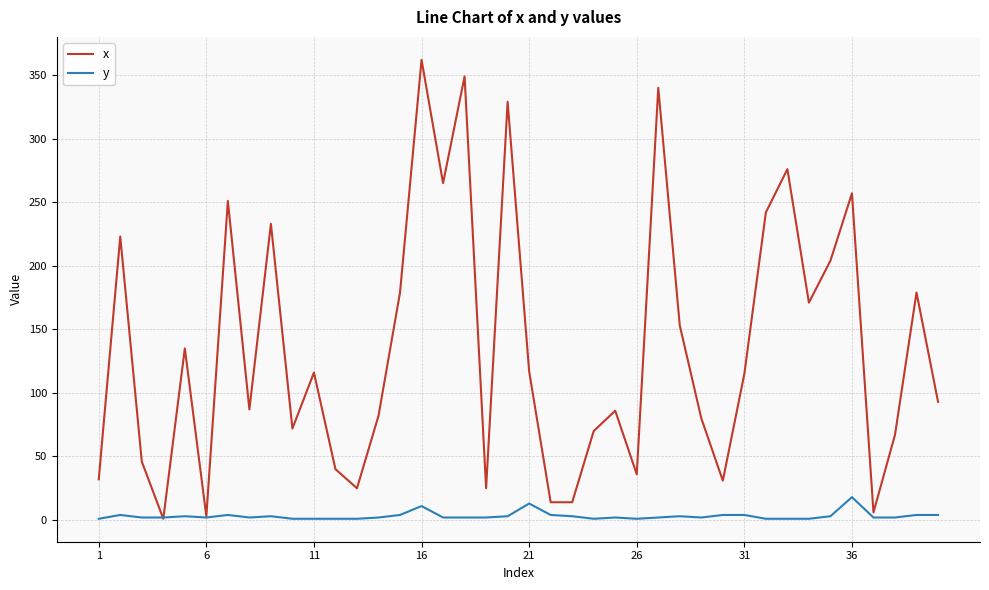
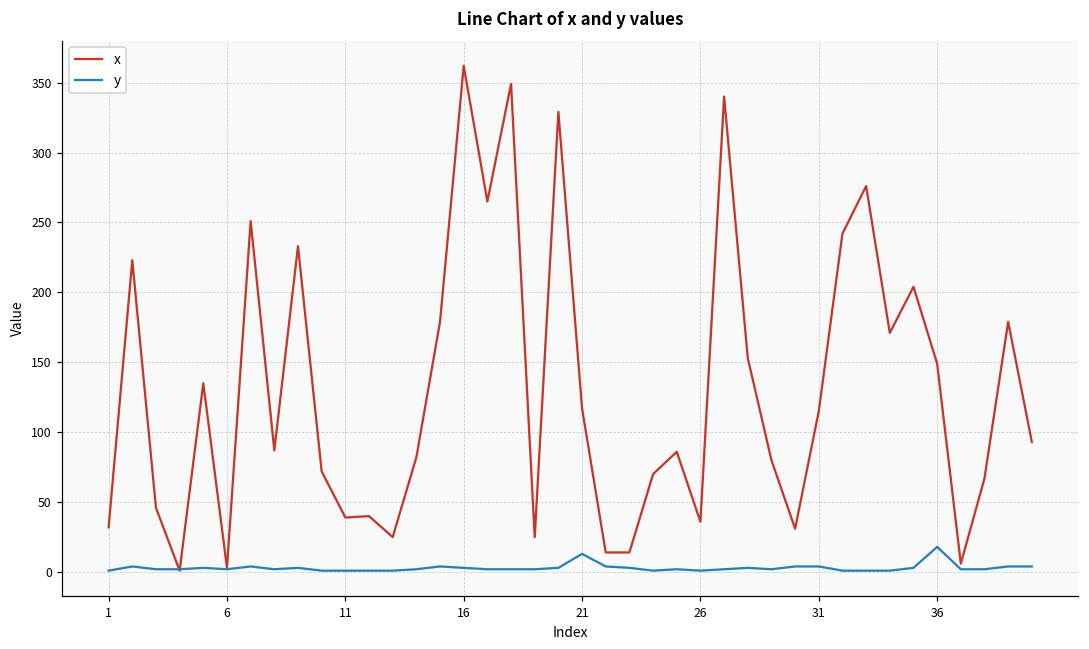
x, 11: 116 -> 39
y, 16: 11 -> 3
x, 36: 257 -> 149
